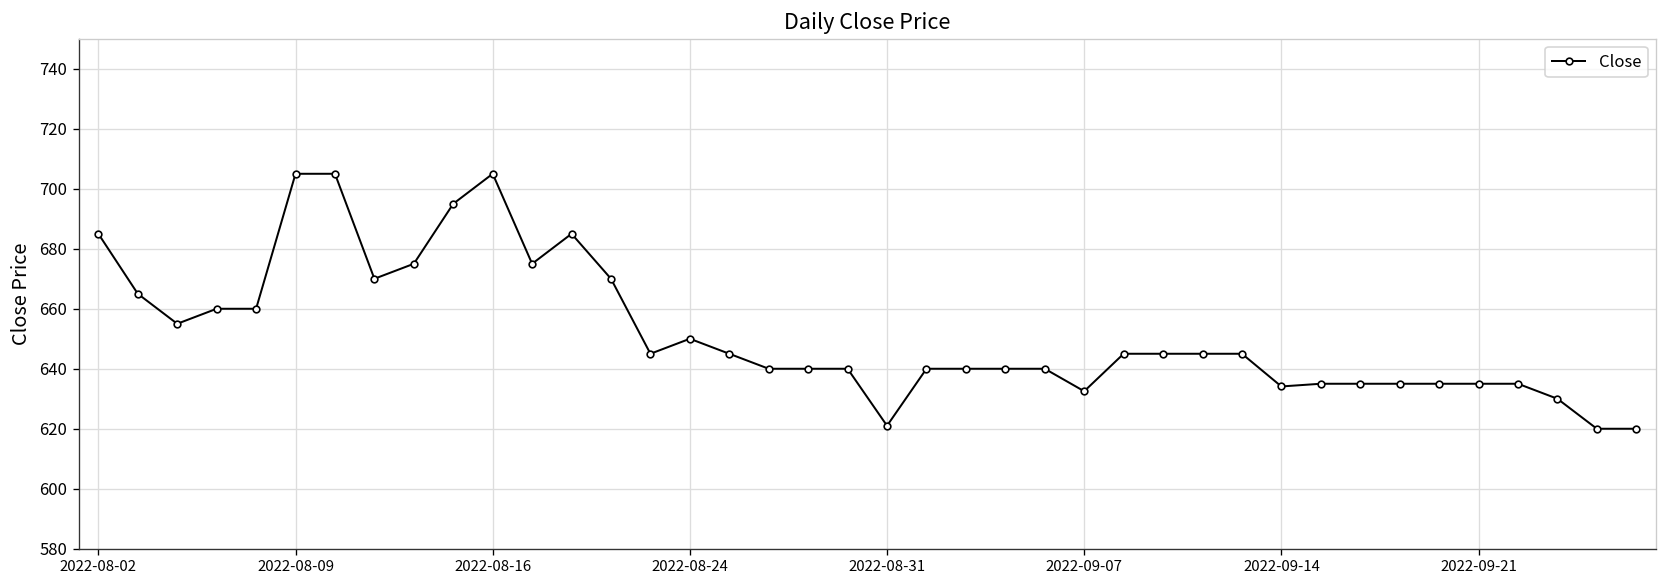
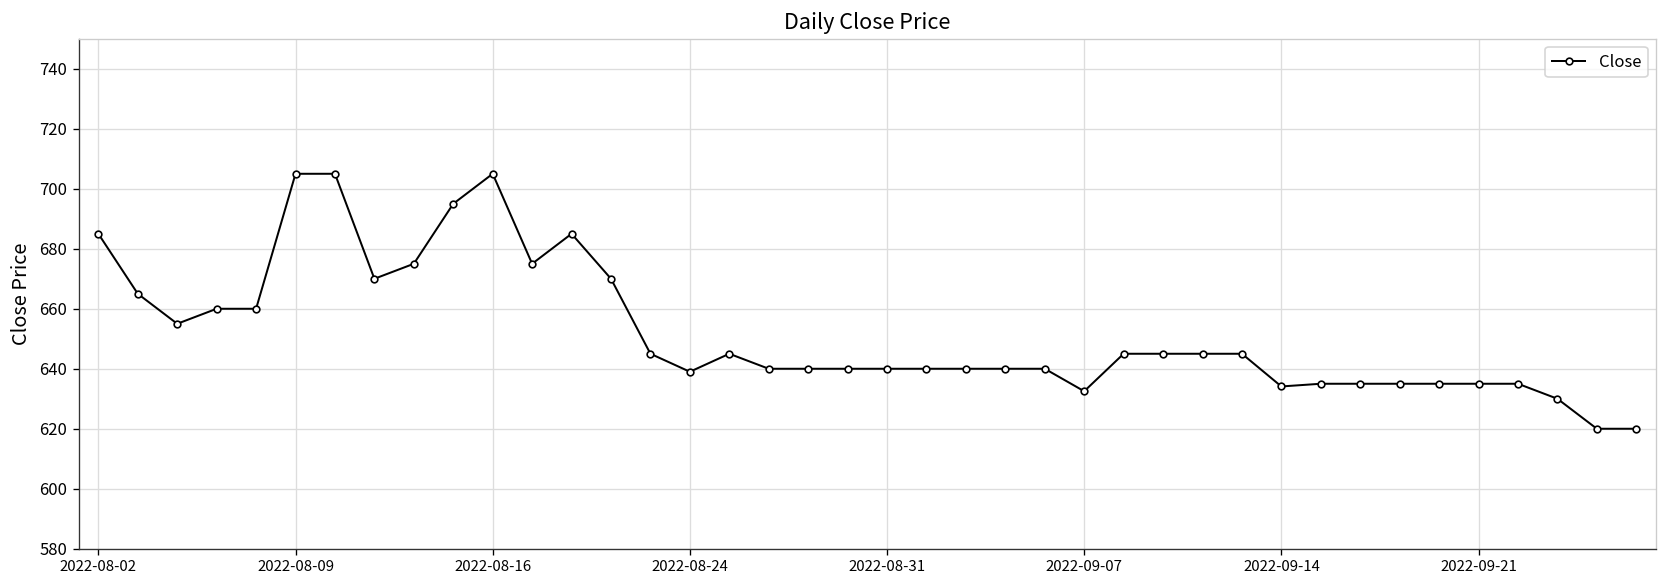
2022-08-24: 650 -> 639
2022-08-31: 621 -> 640
